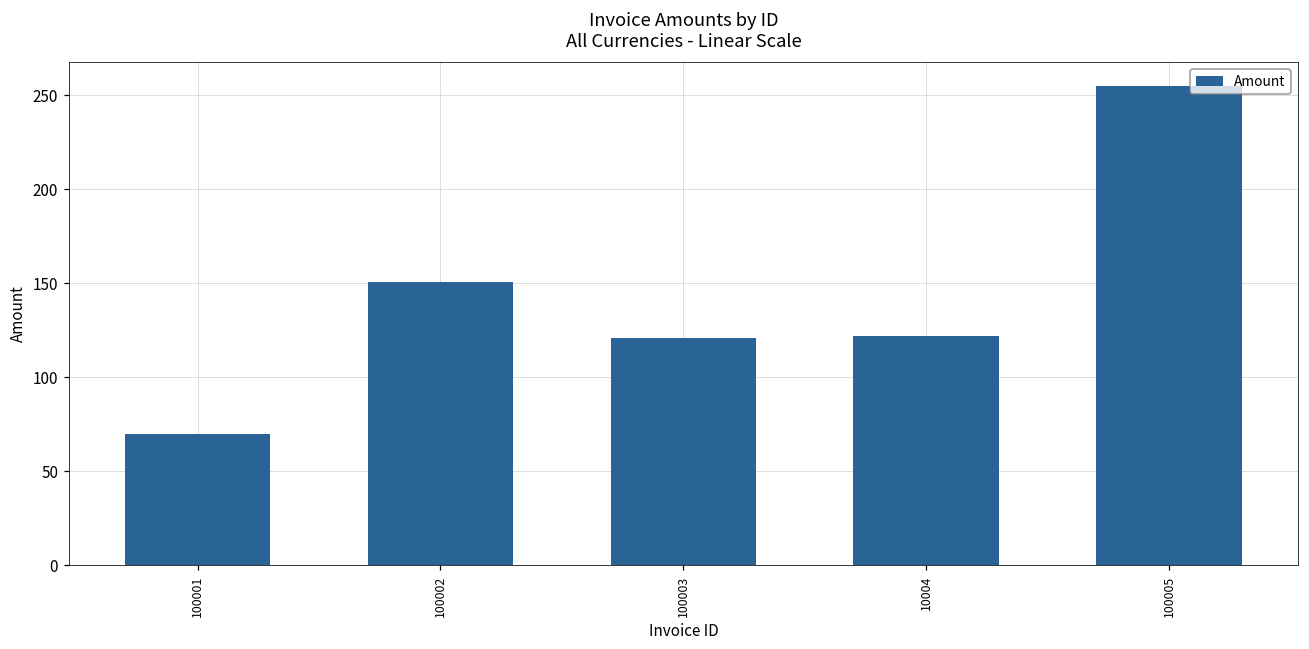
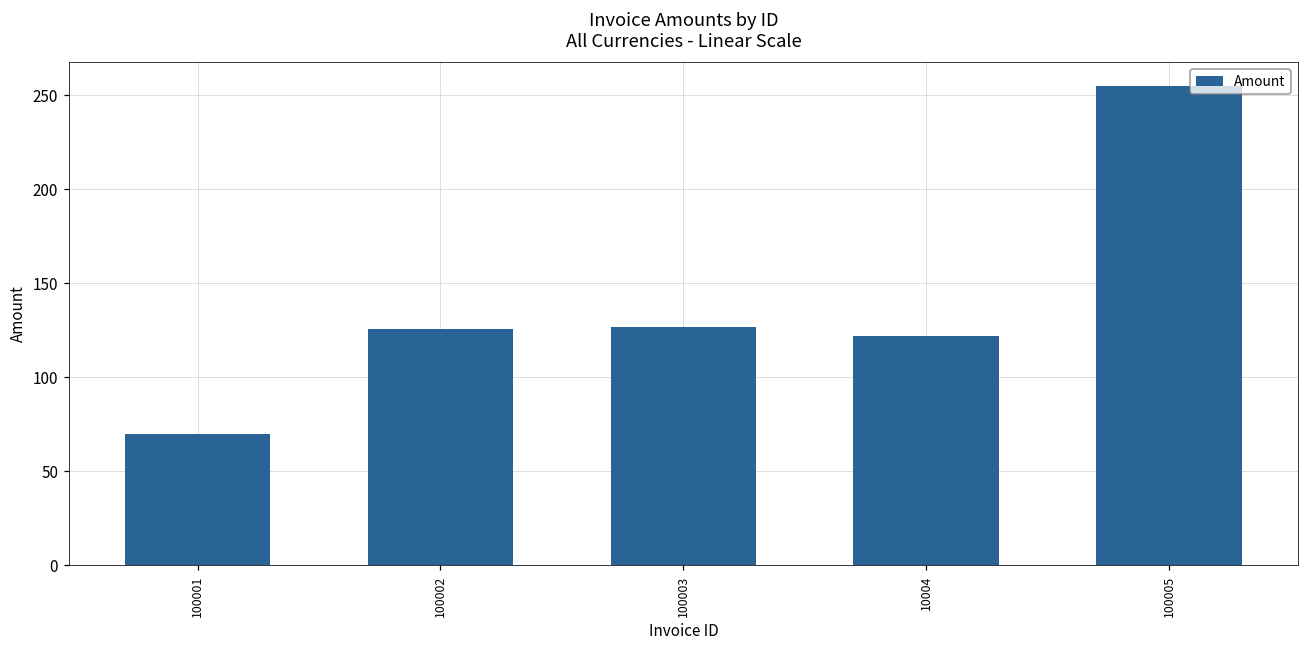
100002: 151 -> 126
100003: 121 -> 127
